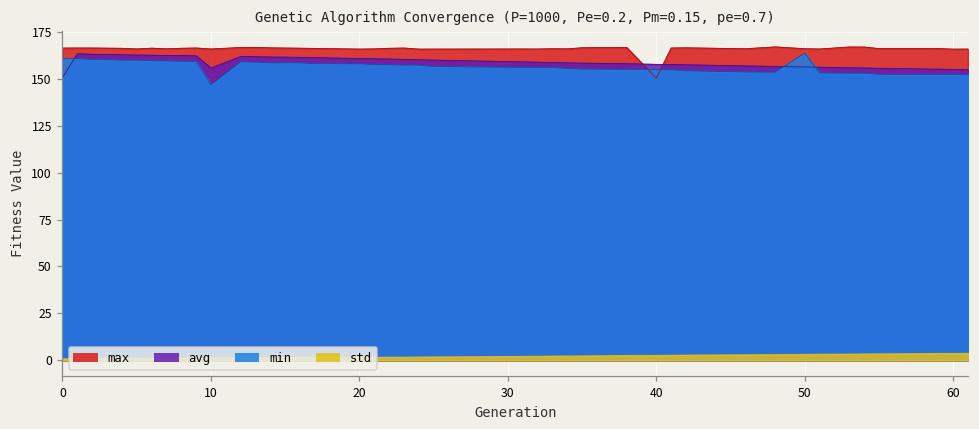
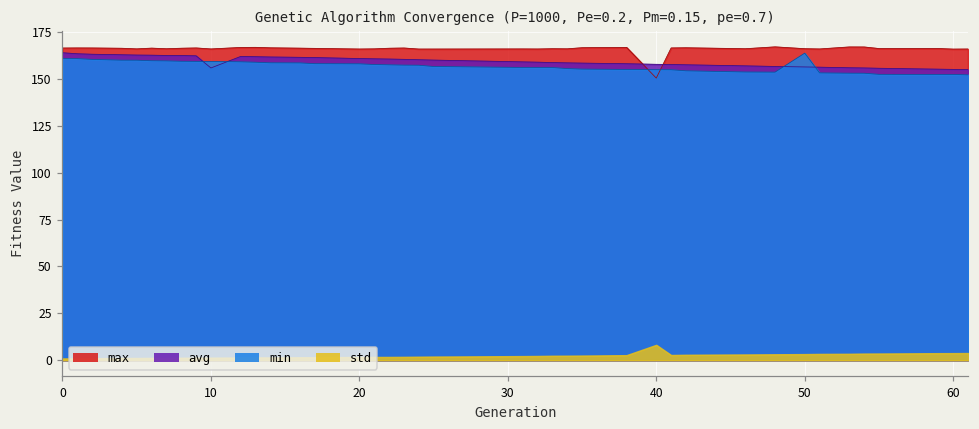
avg, 0: 151 -> 164
min, 10: 147 -> 159
std, 40: 3 -> 8
